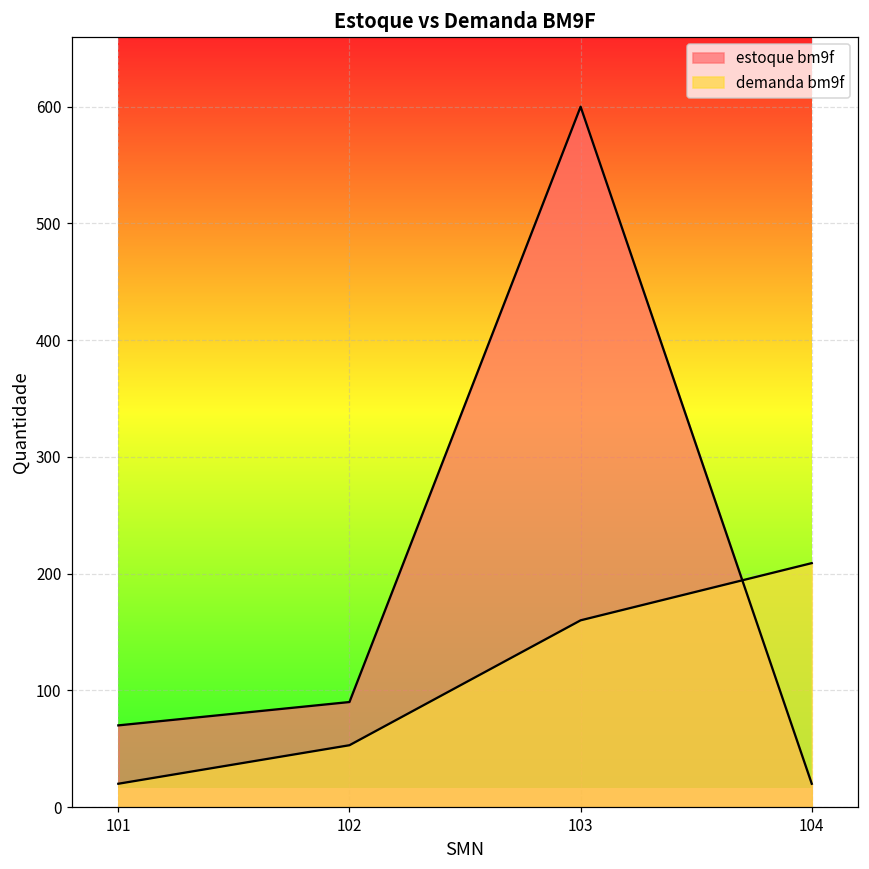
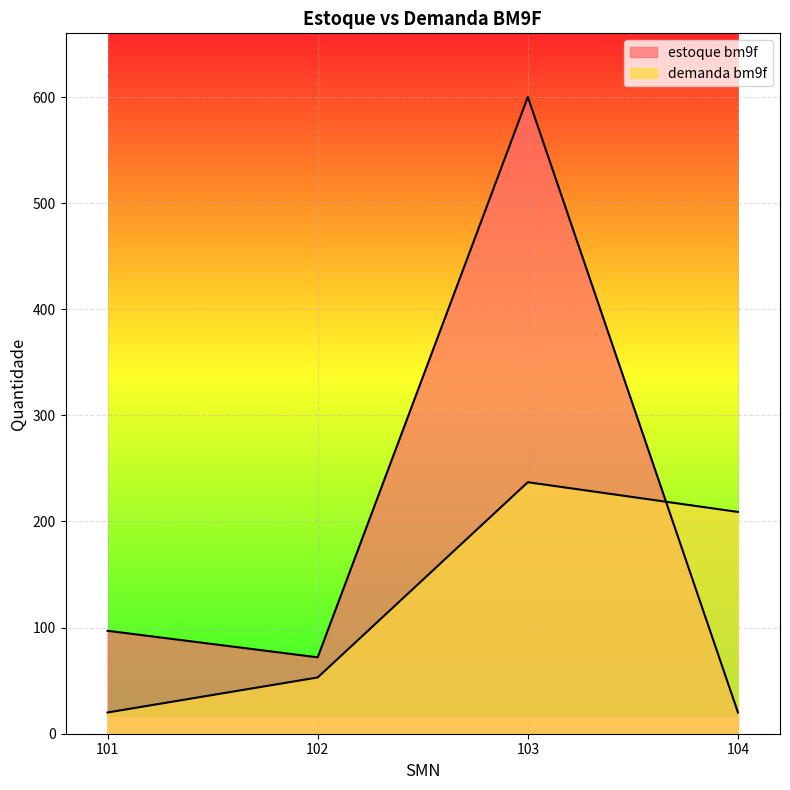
estoque bm9f, 101: 70 -> 97
estoque bm9f, 102: 90 -> 72
demanda bm9f, 103: 160 -> 237
